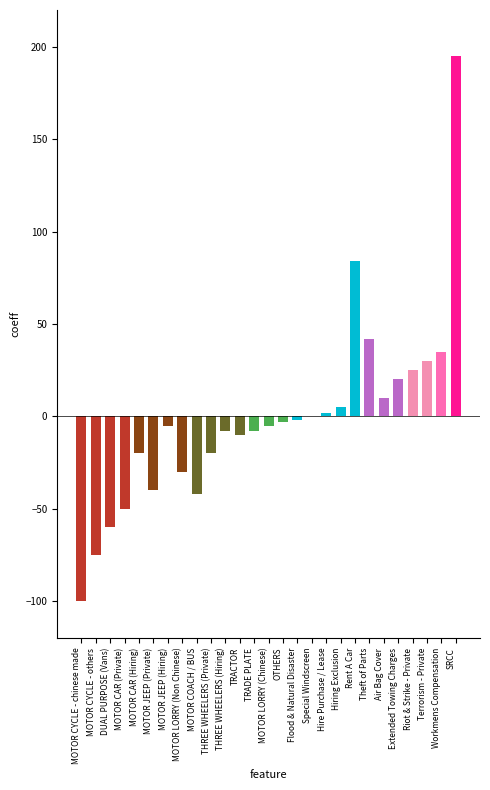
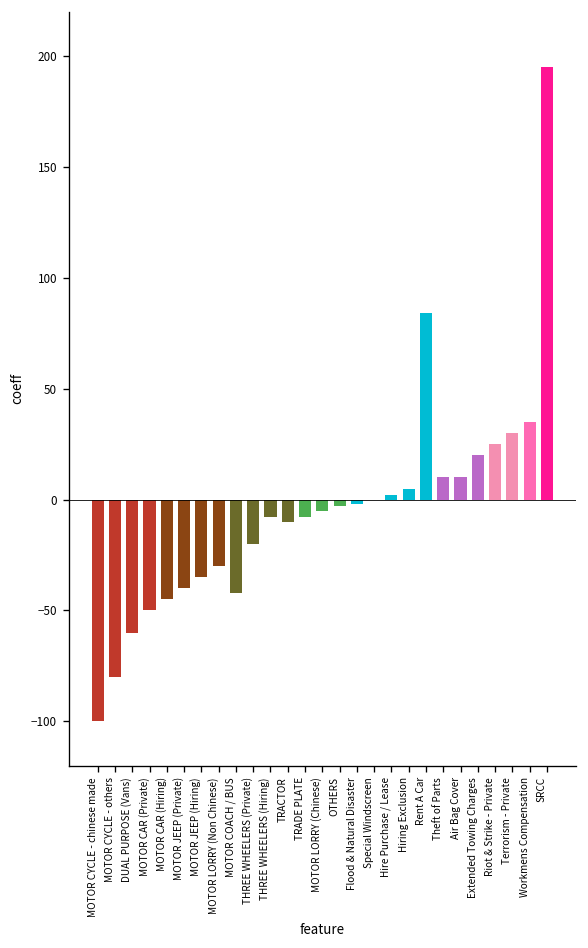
MOTOR CYCLE - others: -75 -> -80
MOTOR CAR (Hiring): -20 -> -45
MOTOR JEEP (Hiring): -5 -> -35
Theft of Parts: 42 -> 10
